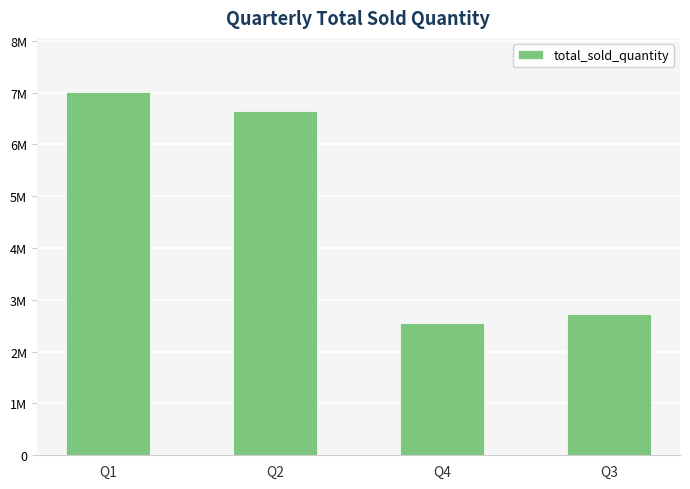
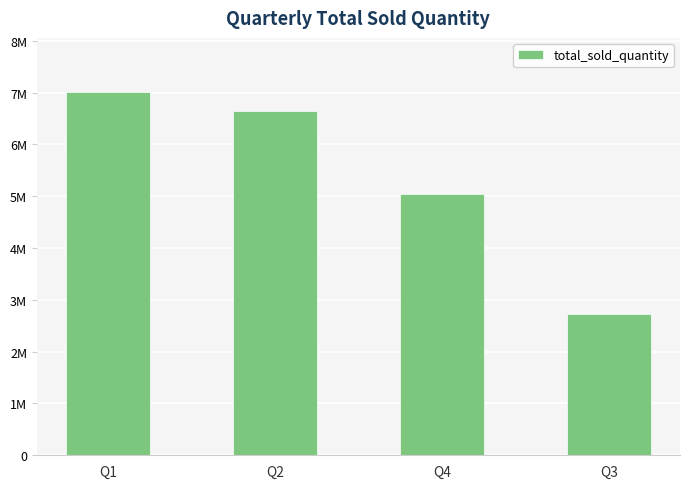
Q4: 2500000 -> 5000000
